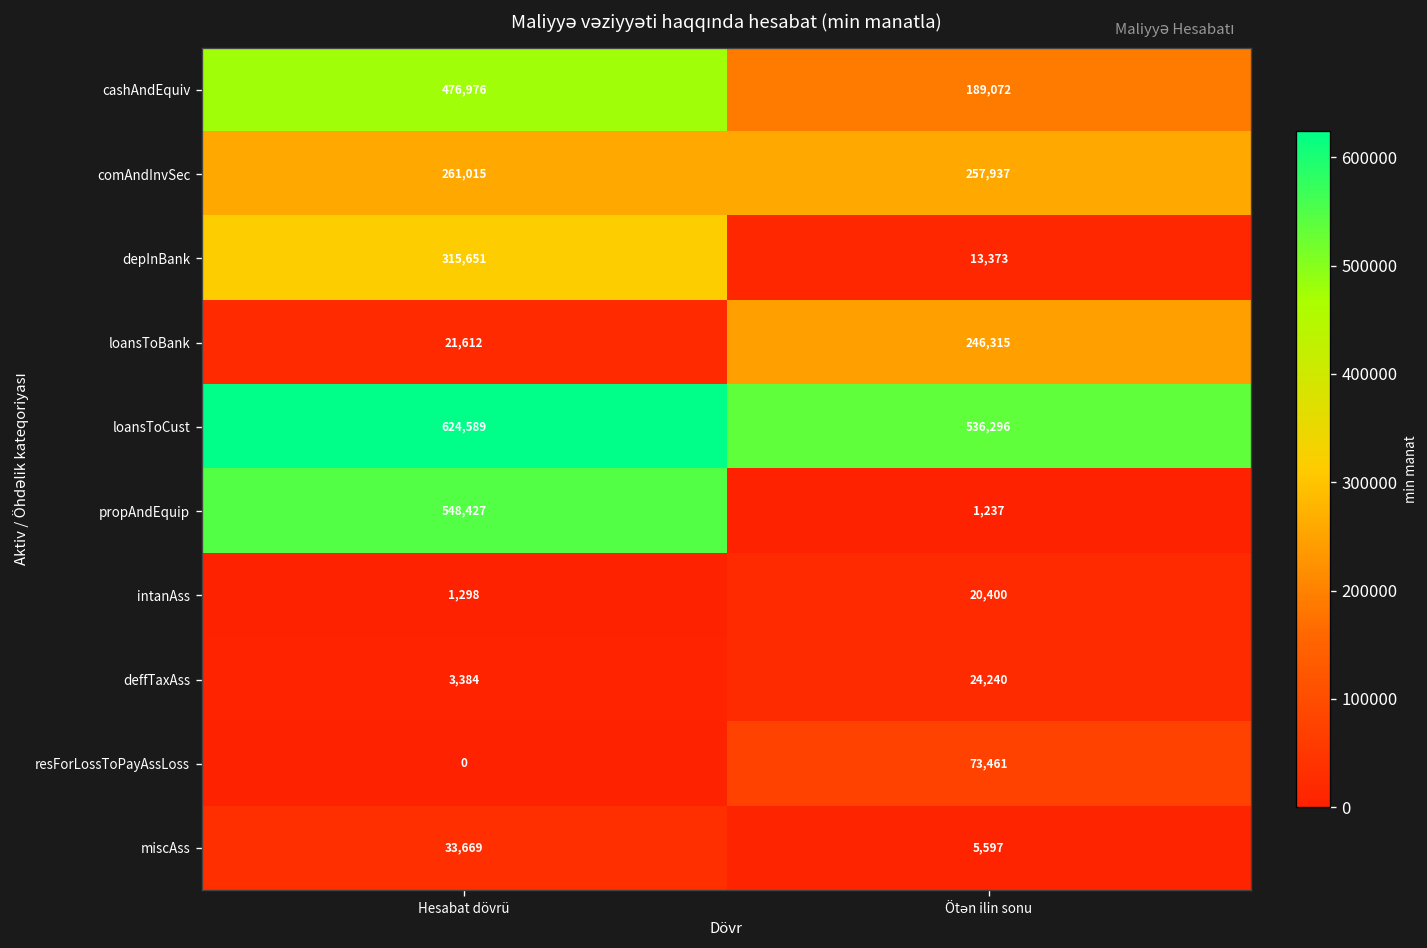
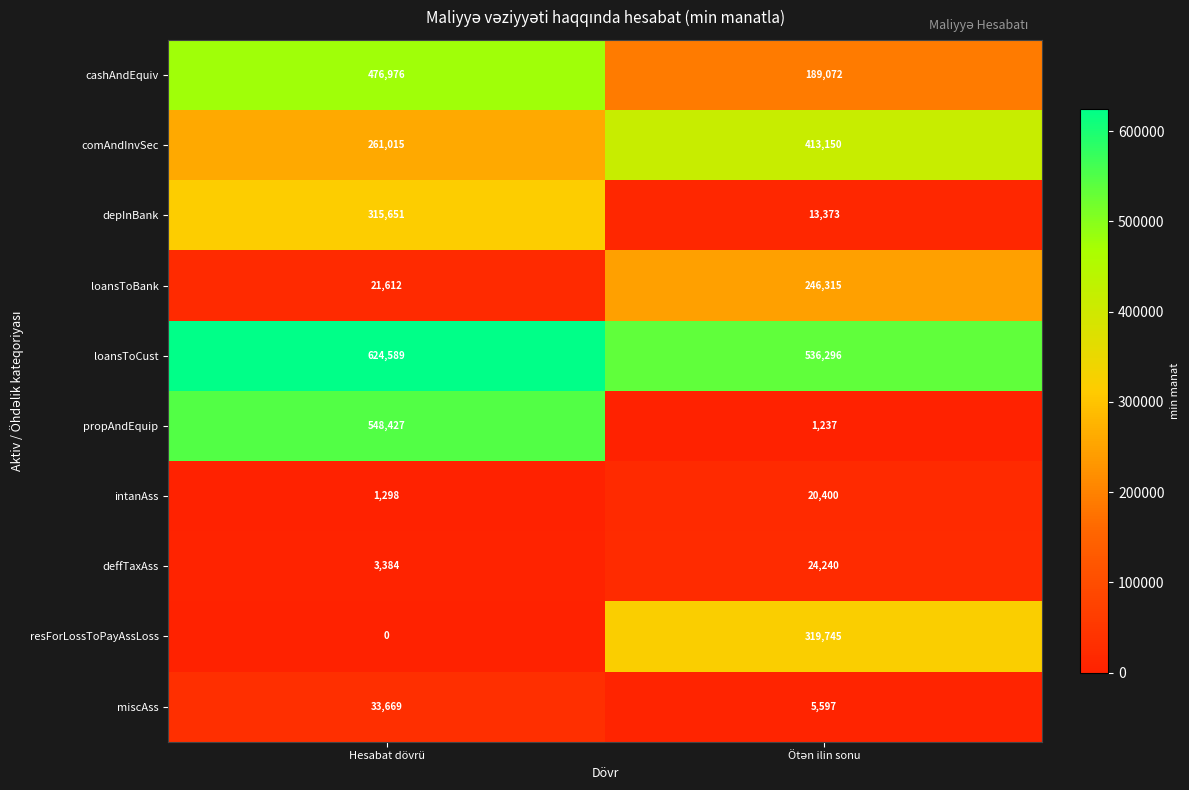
comAndInvSec, Ötən ilin sonu: 257,937 -> 413,150
resForLossToPayAssLoss, Ötən ilin sonu: 73,461 -> 319,745
